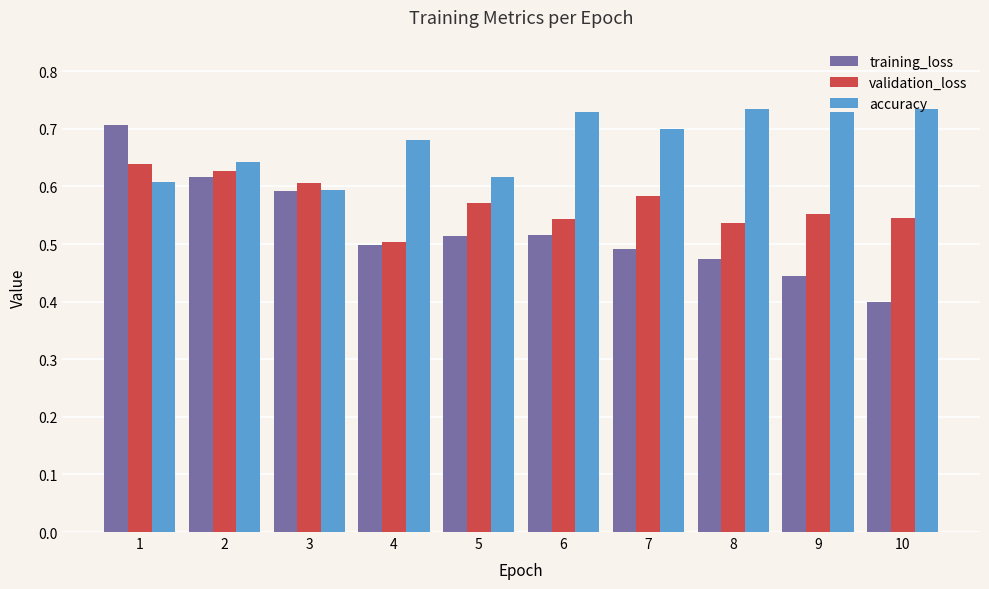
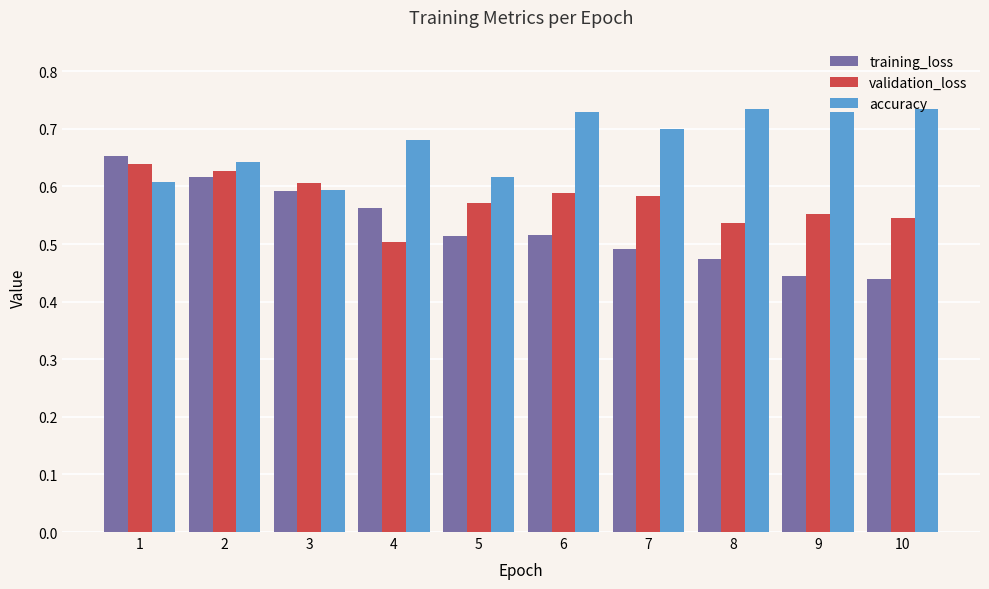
training_loss, 1: 0.71 -> 0.65
training_loss, 4: 0.50 -> 0.56
validation_loss, 6: 0.54 -> 0.59
training_loss, 10: 0.40 -> 0.44
